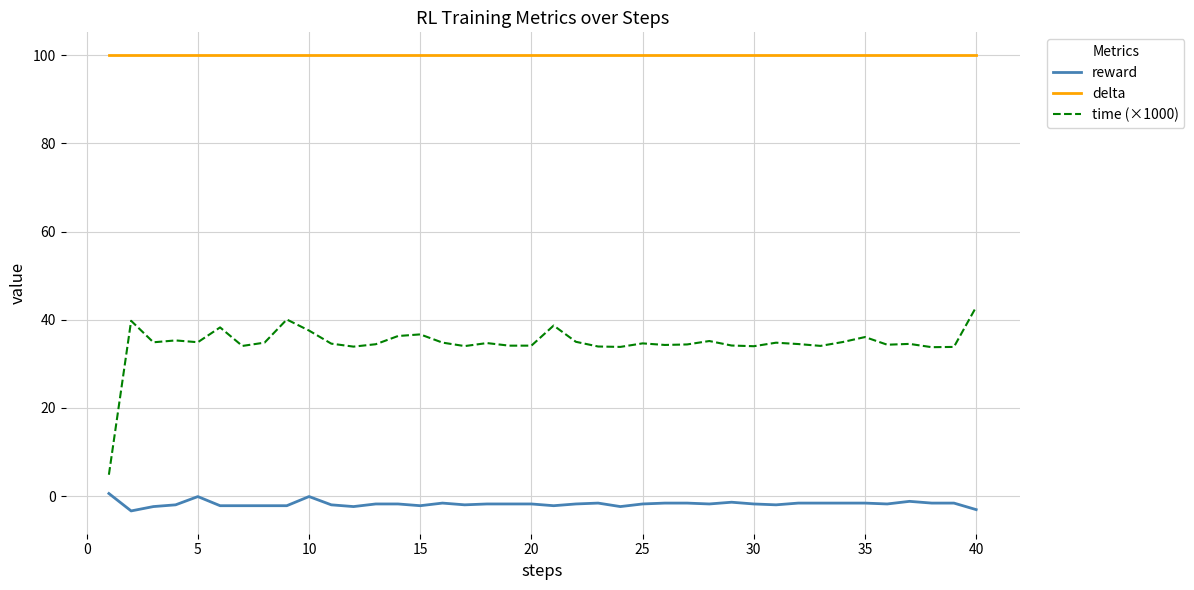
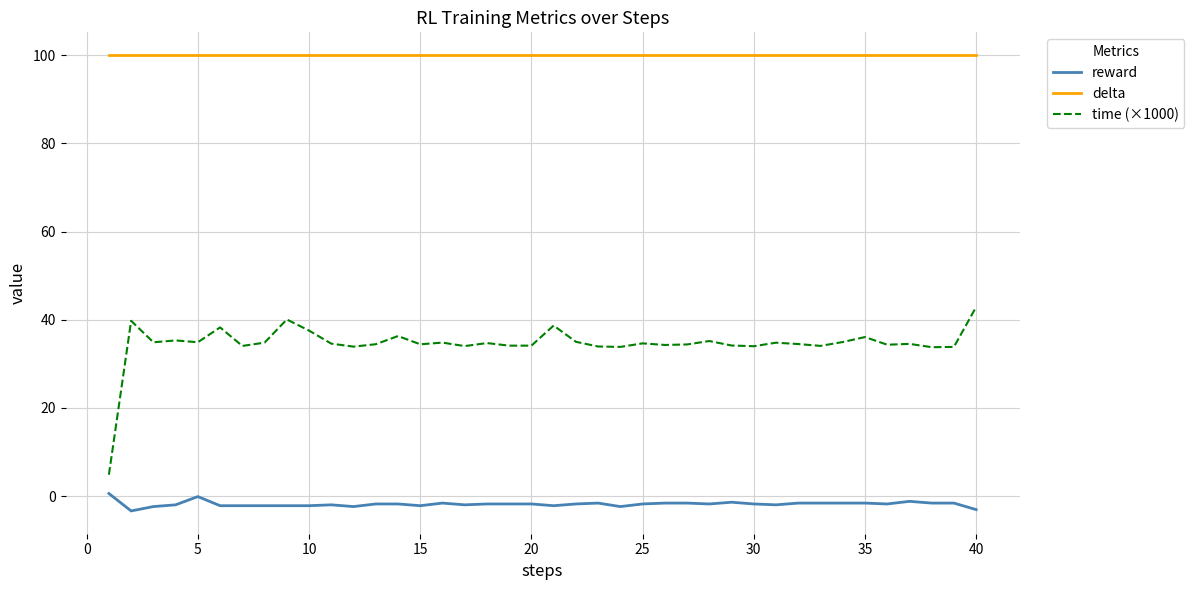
reward, 10: 0 -> -2
time (×1000), 15: 37 -> 34
